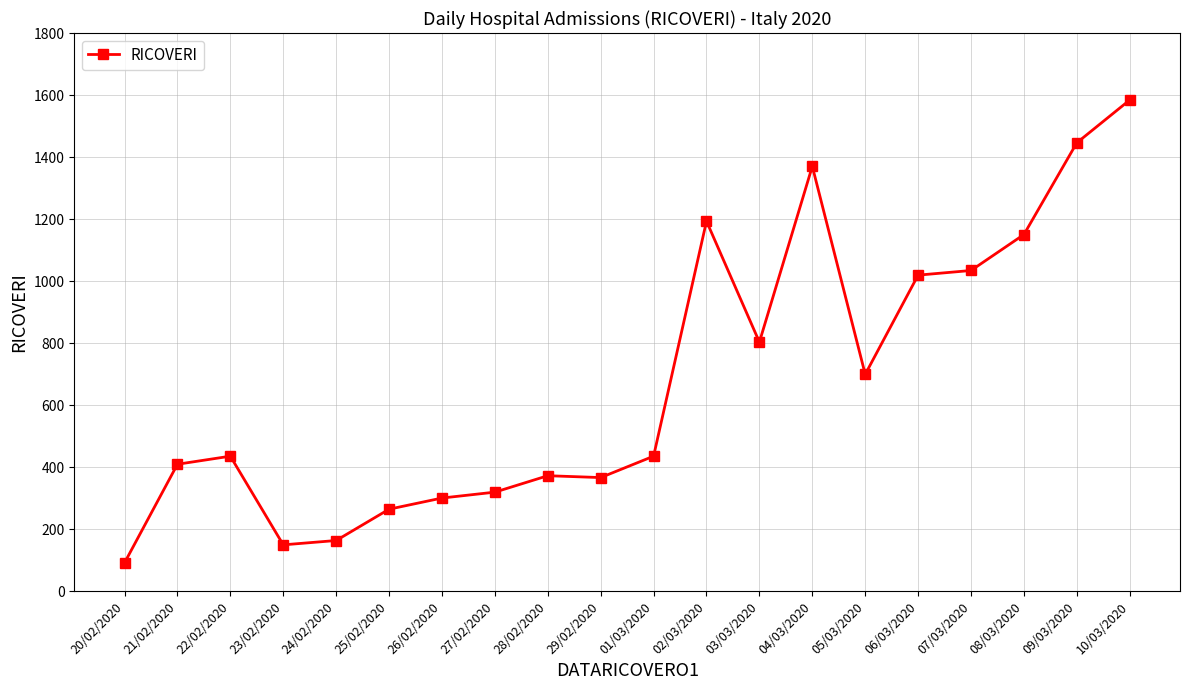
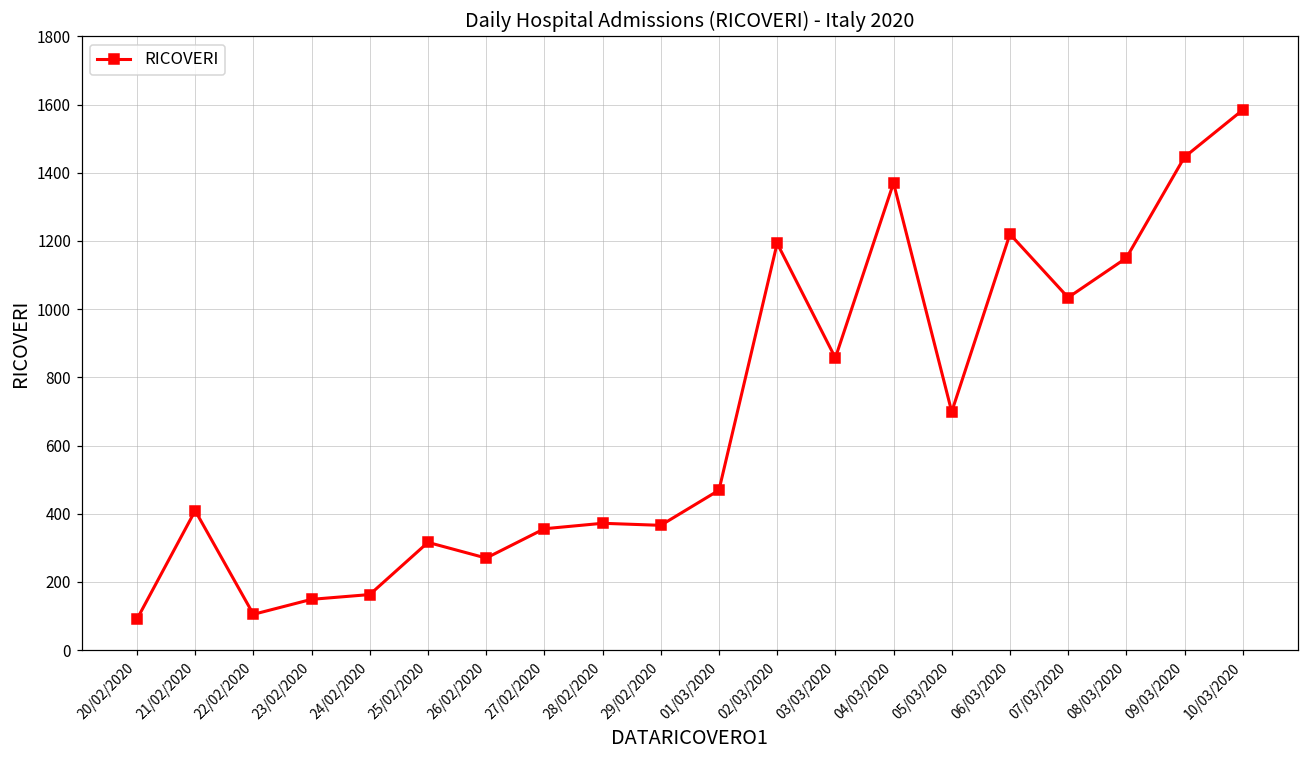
22/02/2020: 440 -> 110
25/02/2020: 260 -> 320
26/02/2020: 300 -> 270
27/02/2020: 320 -> 360
01/03/2020: 440 -> 470
03/03/2020: 800 -> 860
06/03/2020: 1020 -> 1220
